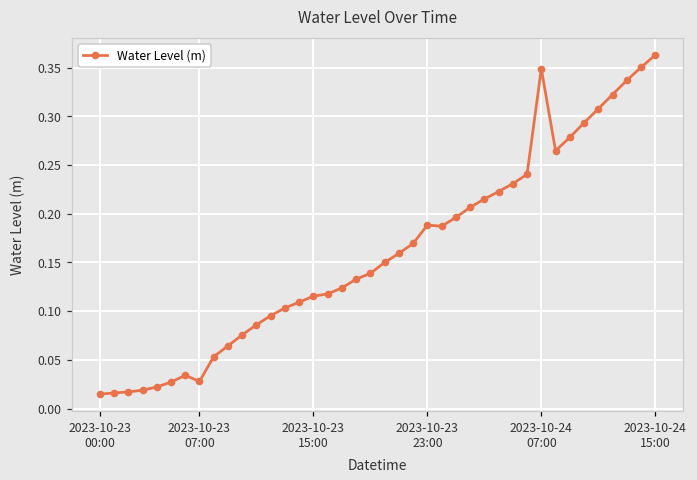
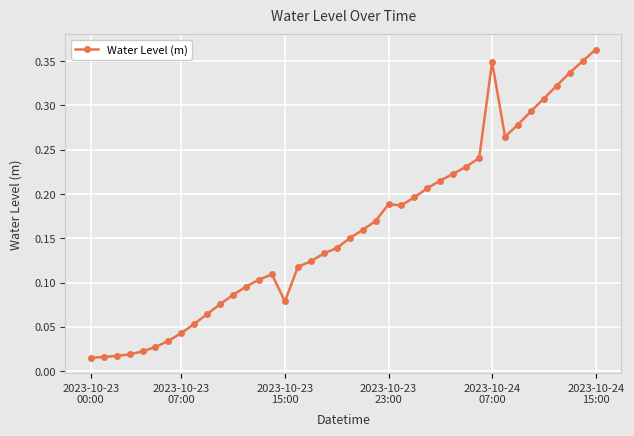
2023-10-23 07:00: 0.03 -> 0.04
2023-10-23 15:00: 0.12 -> 0.08
